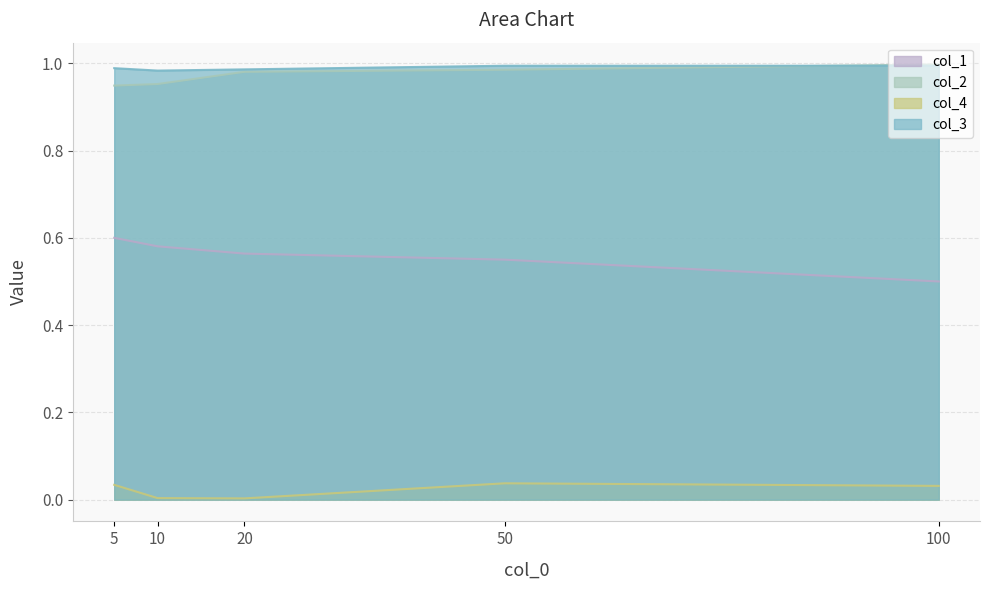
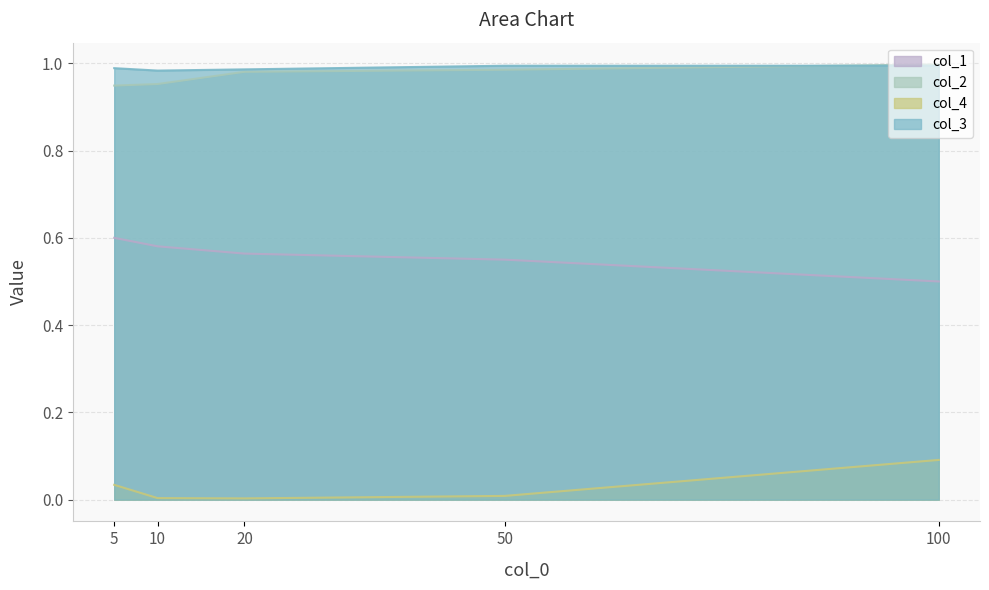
col_4, 50: 0.04 -> 0.01
col_4, 100: 0.03 -> 0.09
